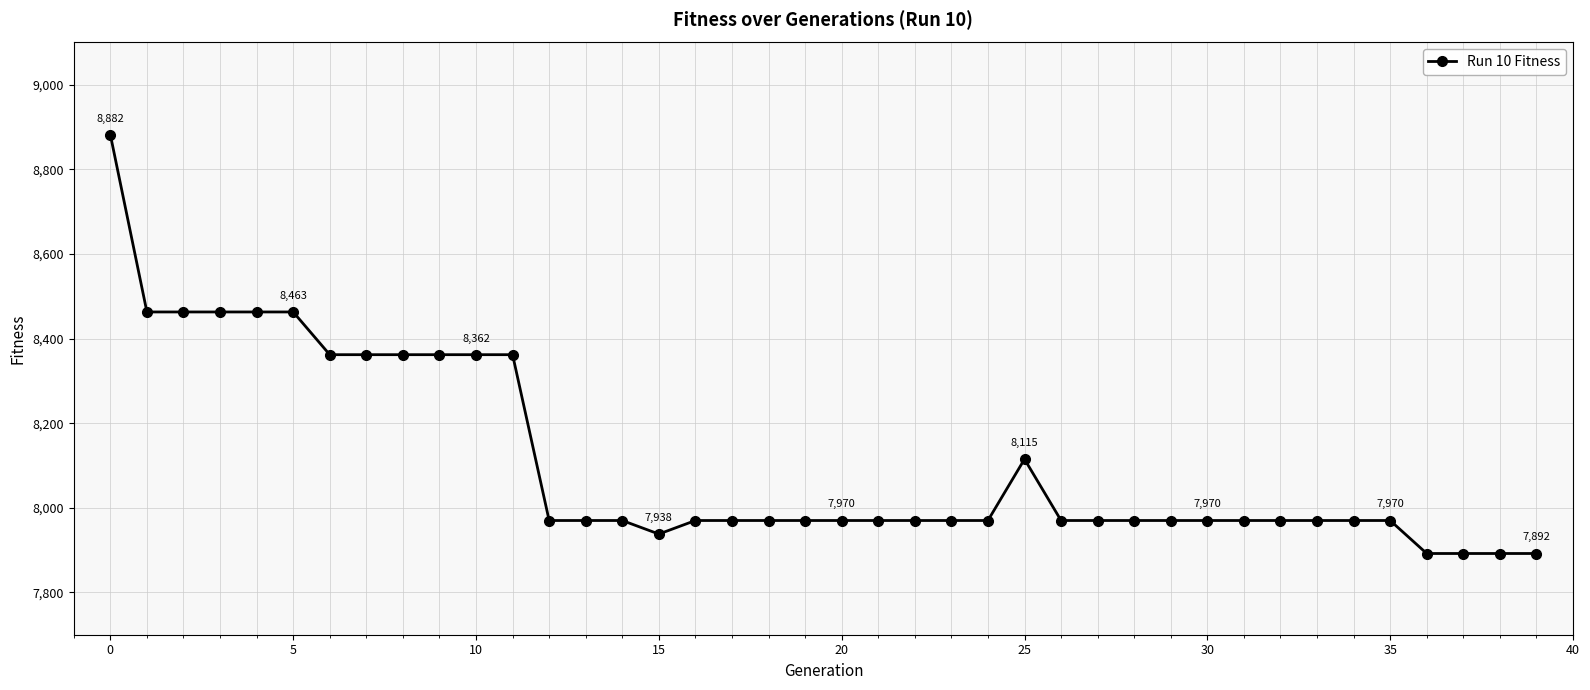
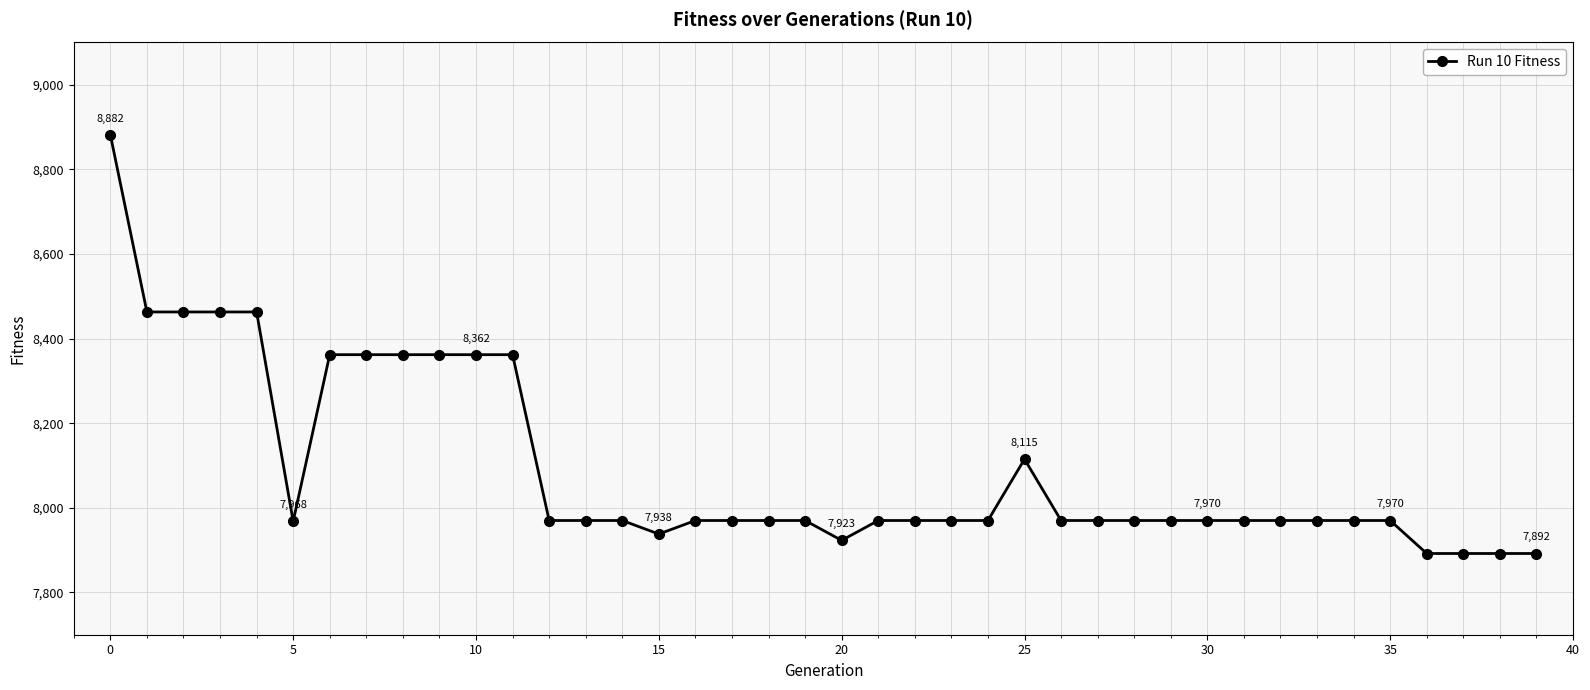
5: 8,463 -> 7,968
20: 7,970 -> 7,923
